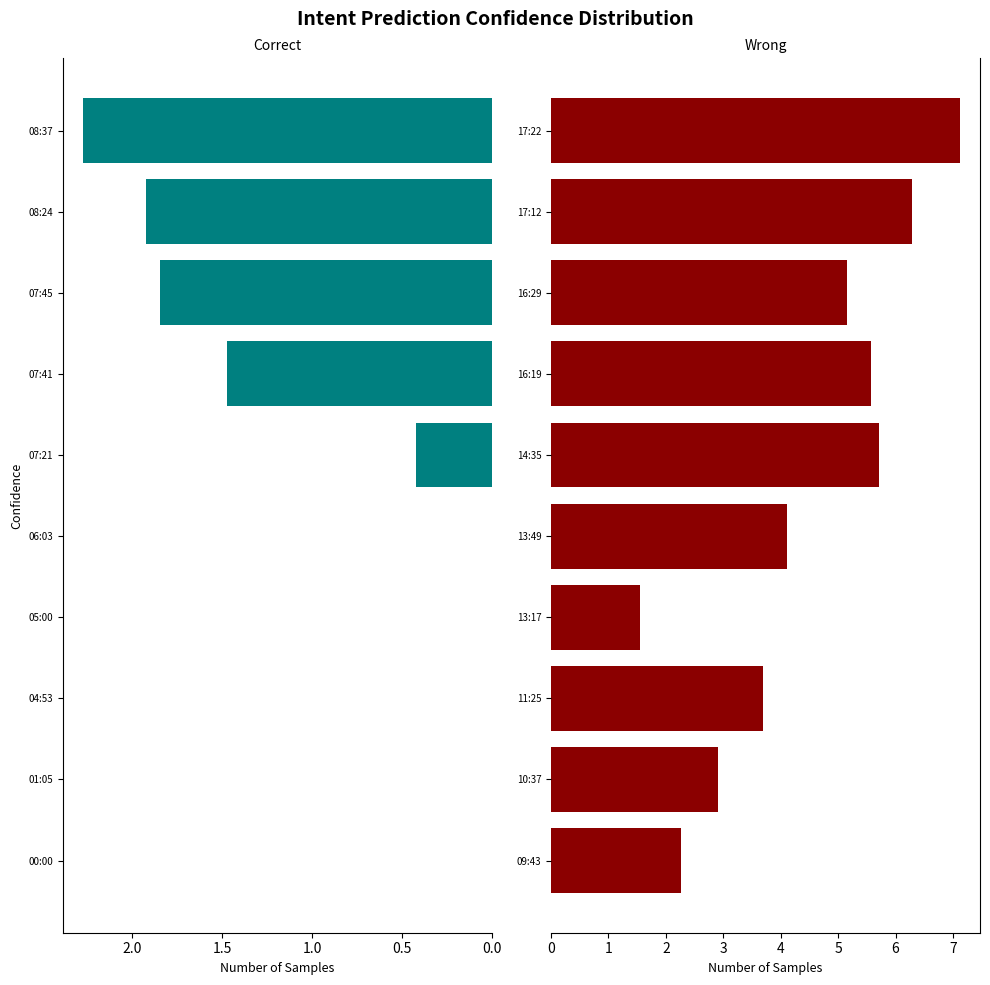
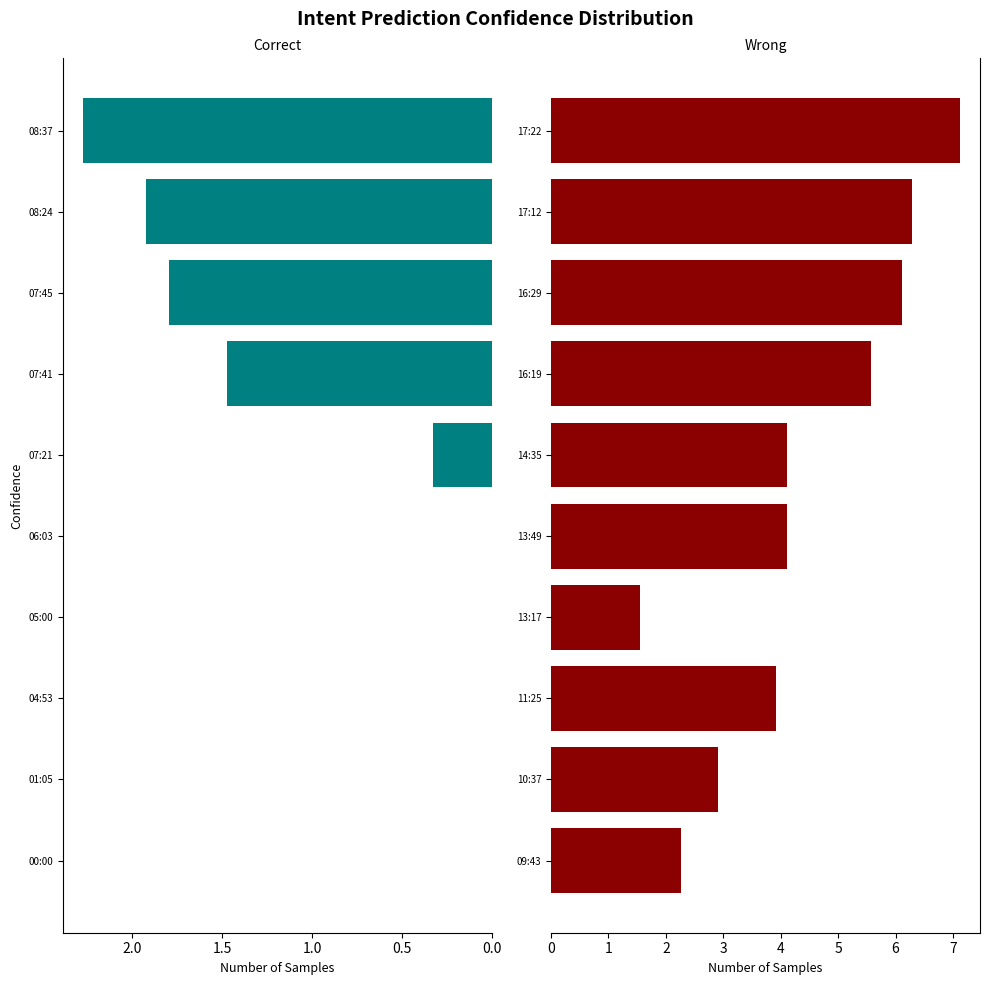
Correct, 07:45: 1.85 -> 1.79
Correct, 07:21: 0.42 -> 0.33
Wrong, 16:29: 5.1 -> 6.1
Wrong, 14:35: 5.7 -> 4.1
Wrong, 11:25: 3.7 -> 3.9
